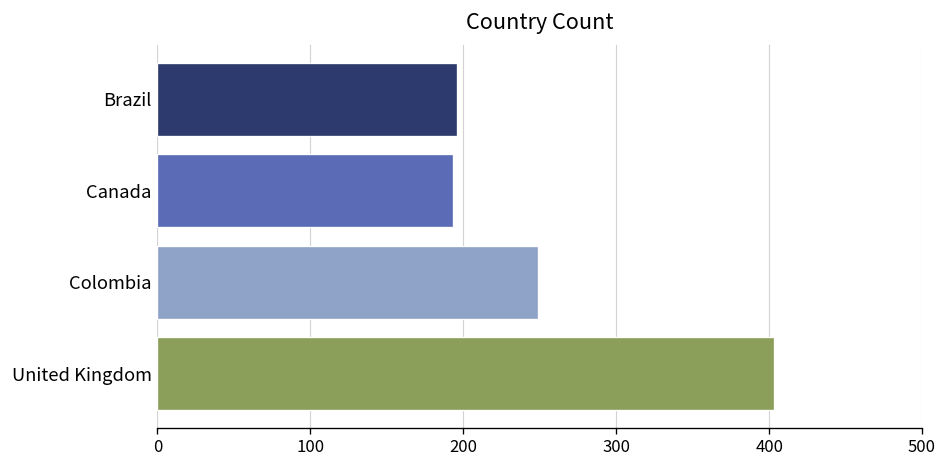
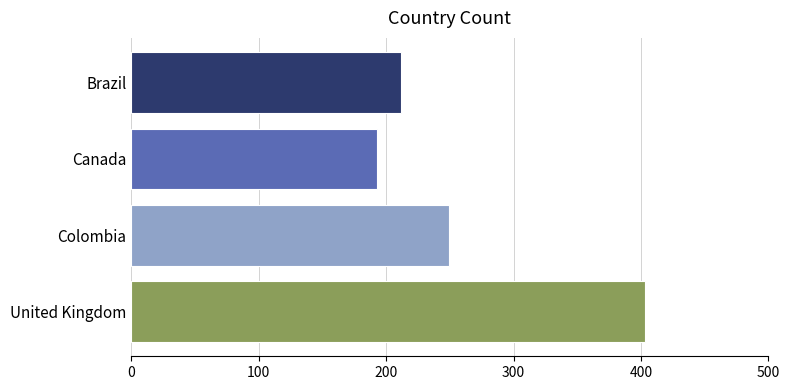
Brazil: 196 -> 212
